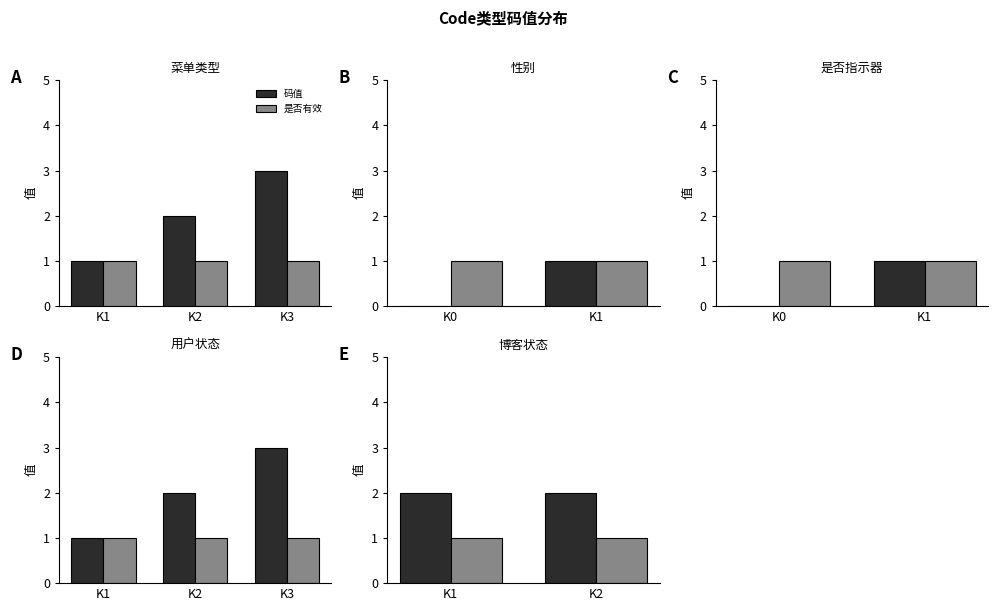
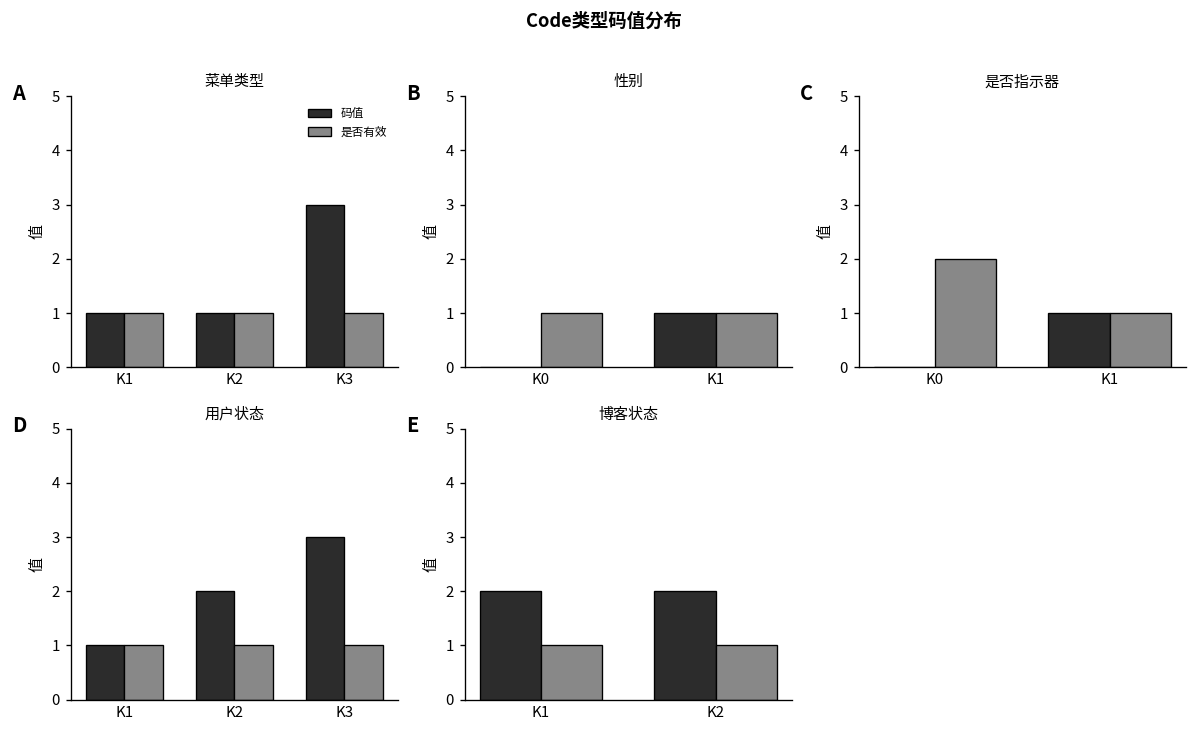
菜单类型, 码值, K2: 2 -> 1
是否指示器, 是否有效, K0: 1 -> 2
